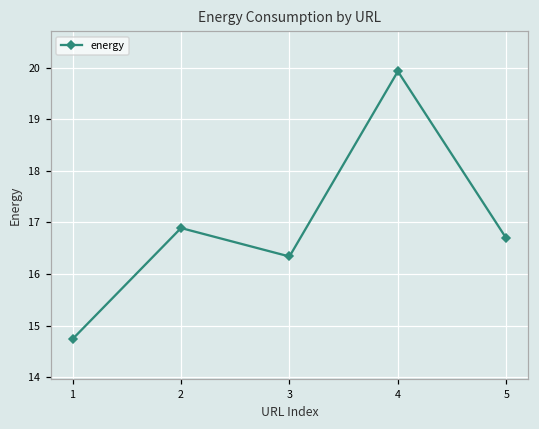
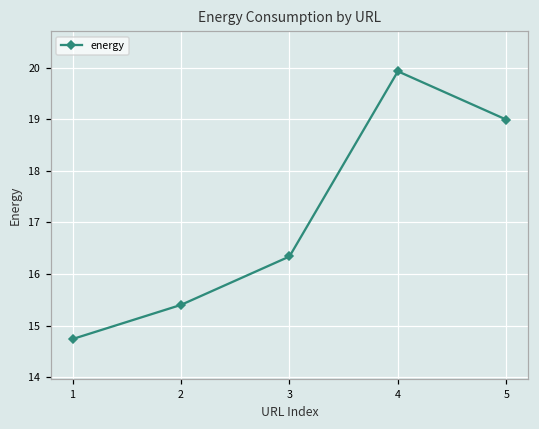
2: 16.9 -> 15.4
5: 16.7 -> 19.0
